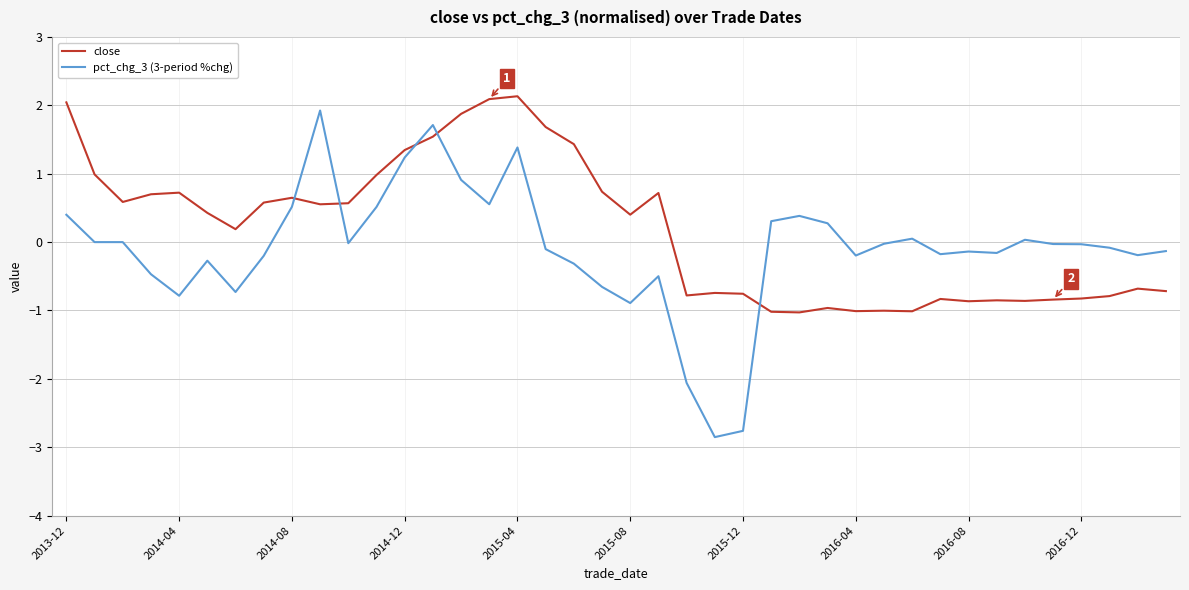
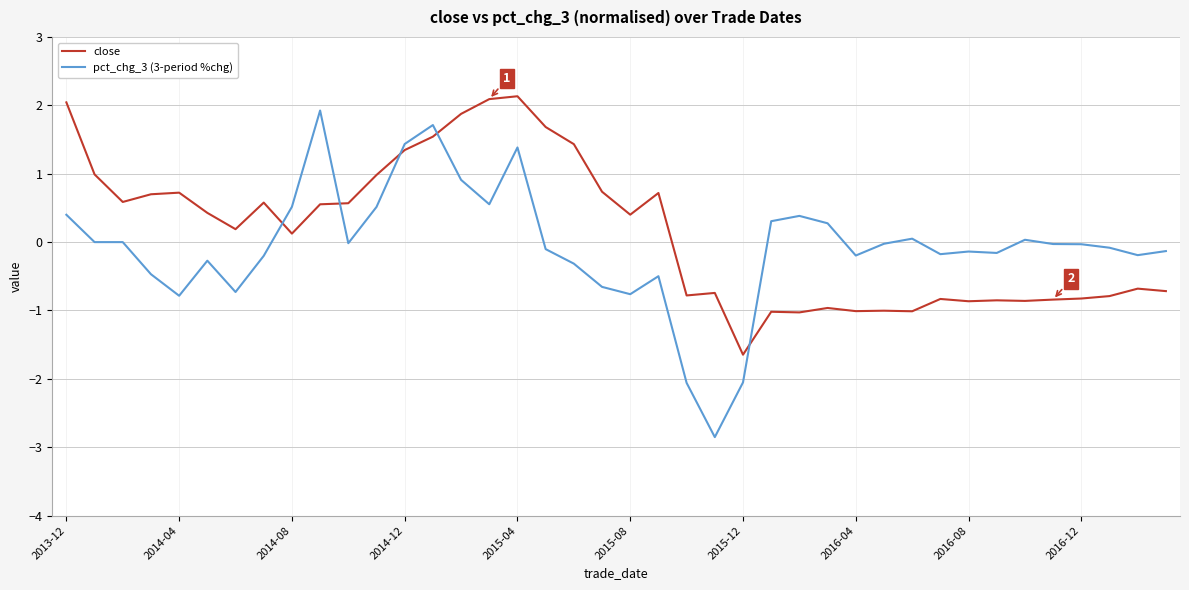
close, 2014-08: 0.6 -> 0.1
pct_chg_3 (3-period %chg), 2014-12: 1.2 -> 1.4
pct_chg_3 (3-period %chg), 2015-08: -0.9 -> -0.8
close, 2015-12: -0.8 -> -1.6
pct_chg_3 (3-period %chg), 2015-12: -2.8 -> -2.1
